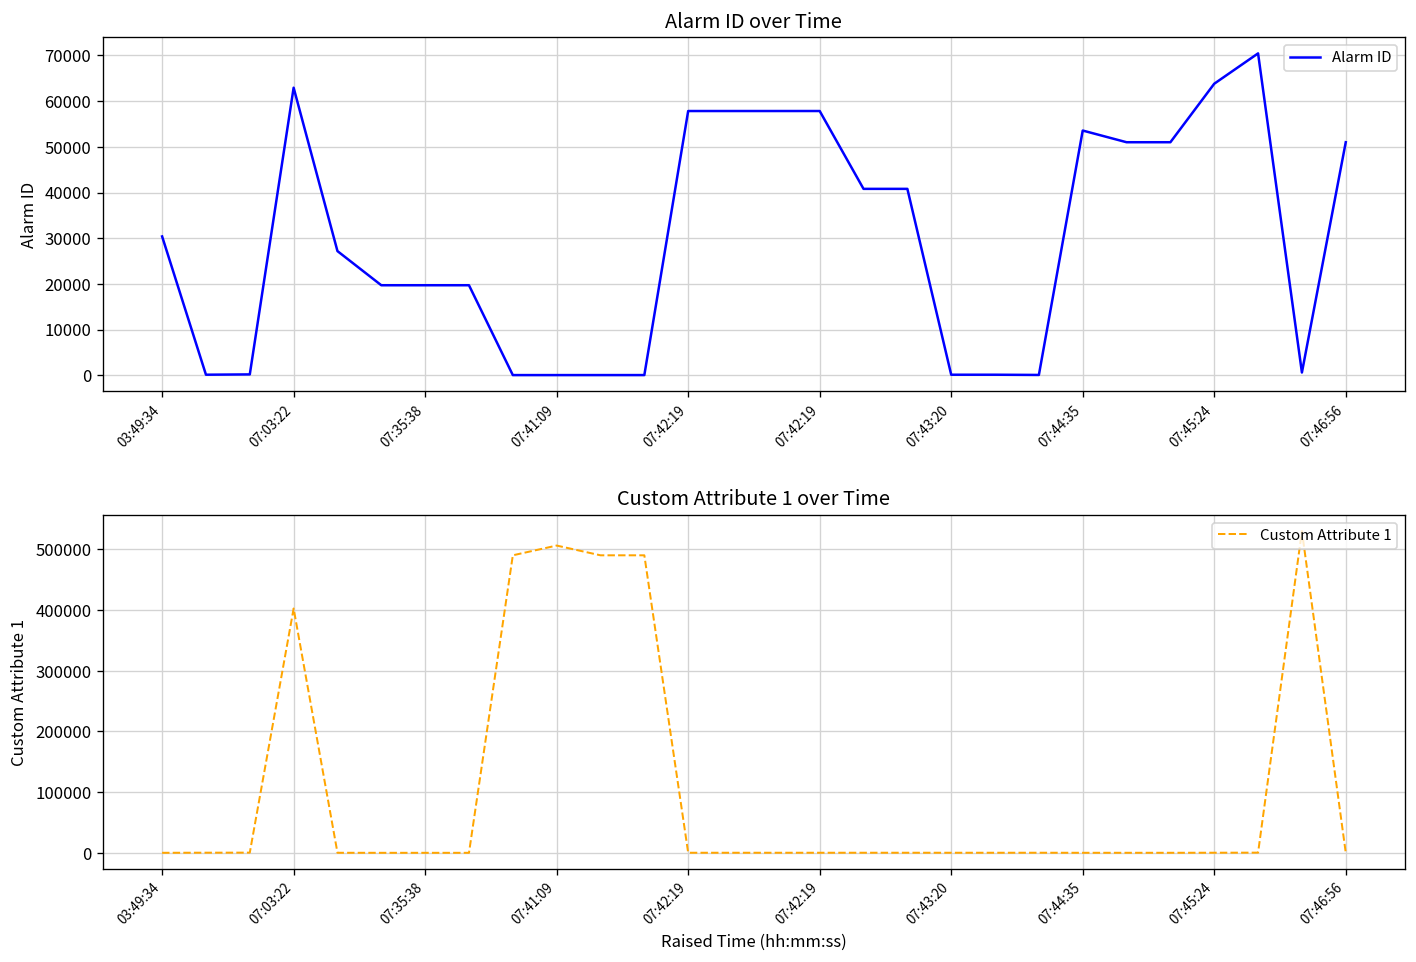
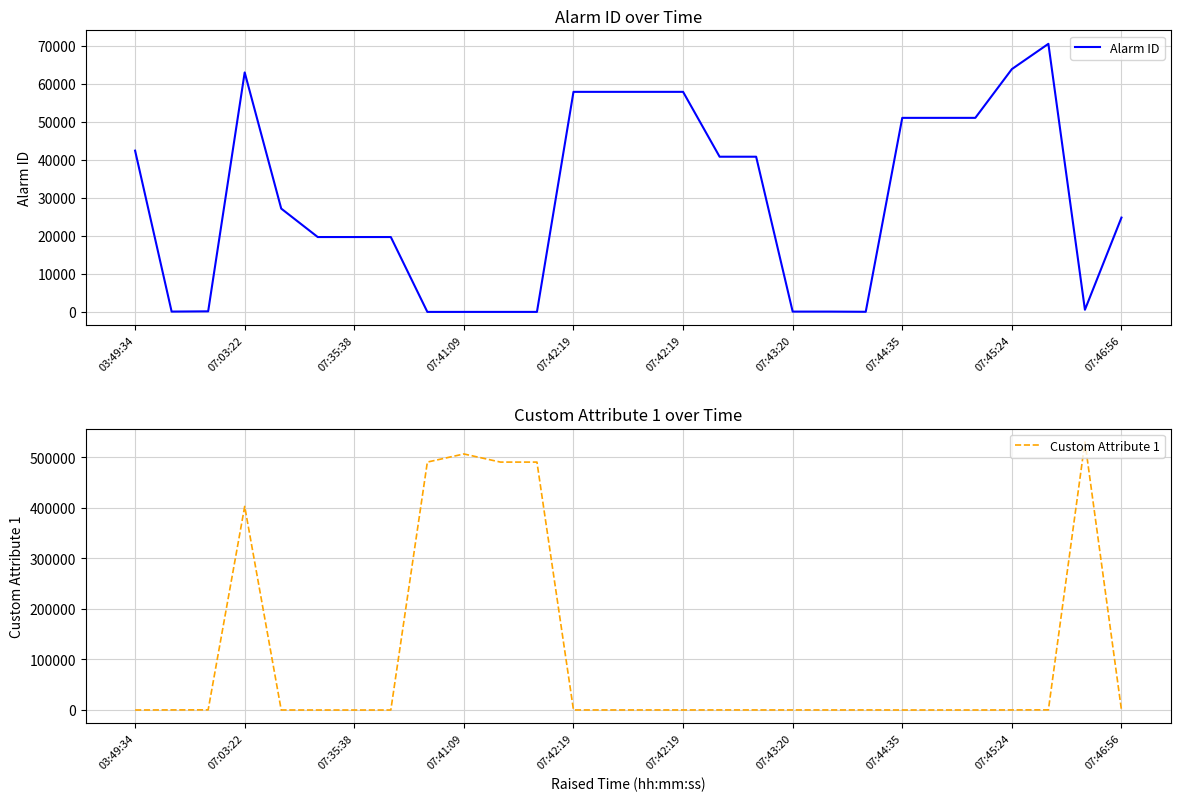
Alarm ID over Time, 03:49:34: 30000 -> 42000
Alarm ID over Time, 07:44:35: 54000 -> 51000
Alarm ID over Time, 07:46:56: 51000 -> 25000
